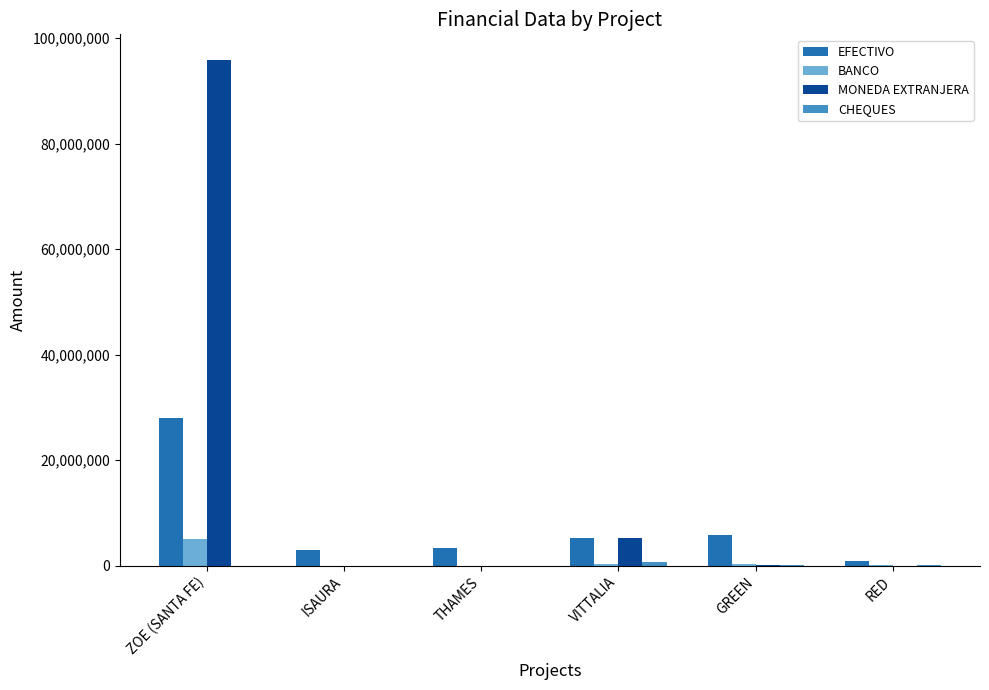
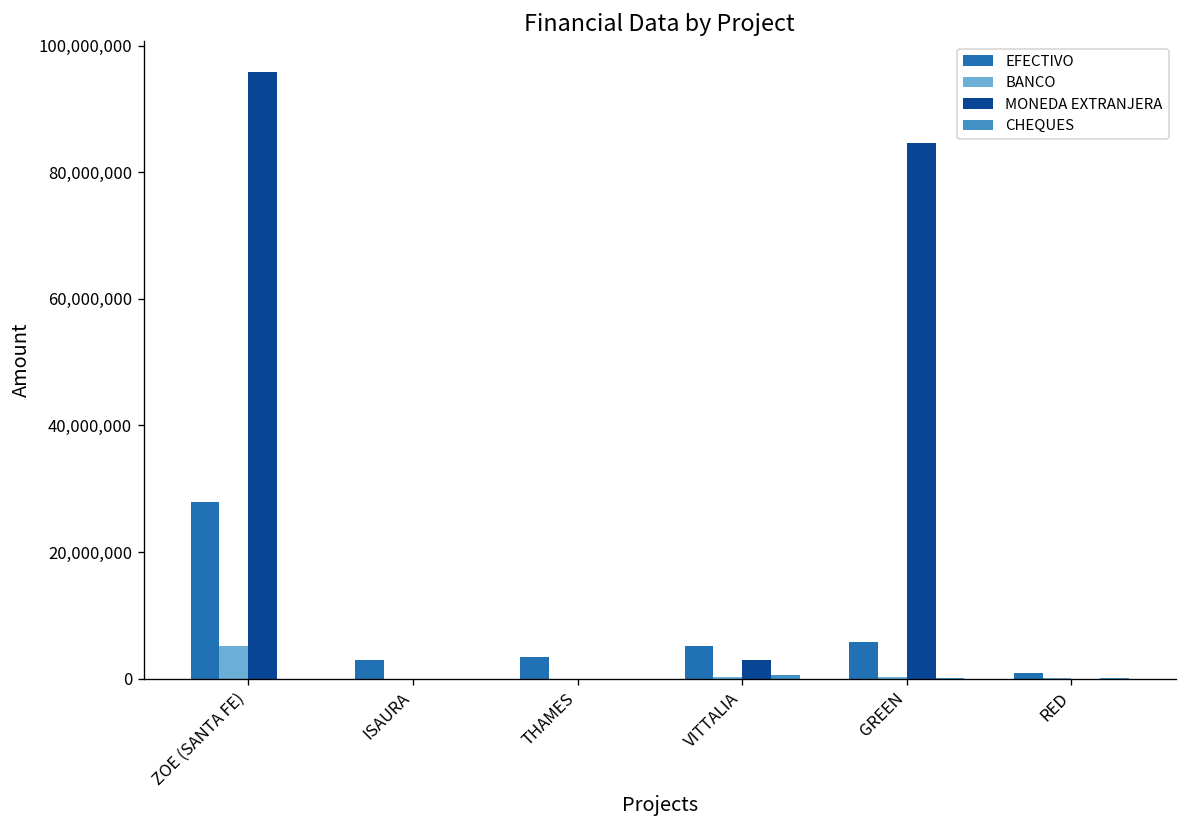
MONEDA EXTRANJERA, VITTALIA: 5,000,000 -> 3,000,000
MONEDA EXTRANJERA, GREEN: 0 -> 85,000,000
